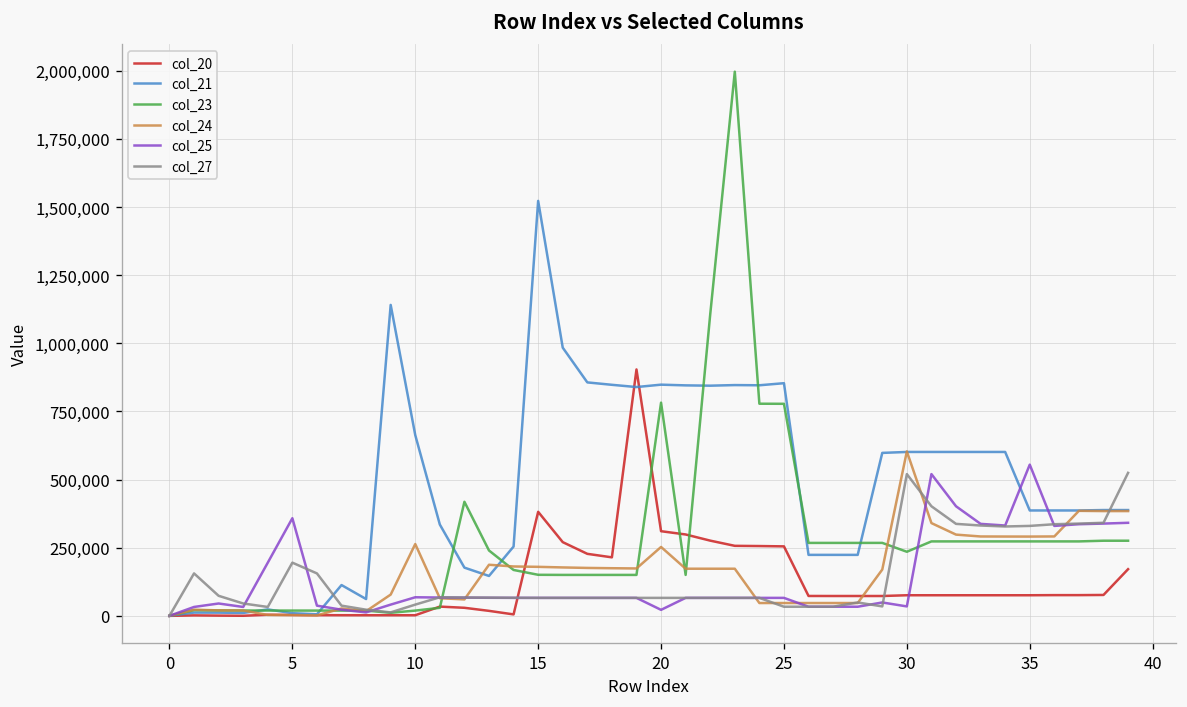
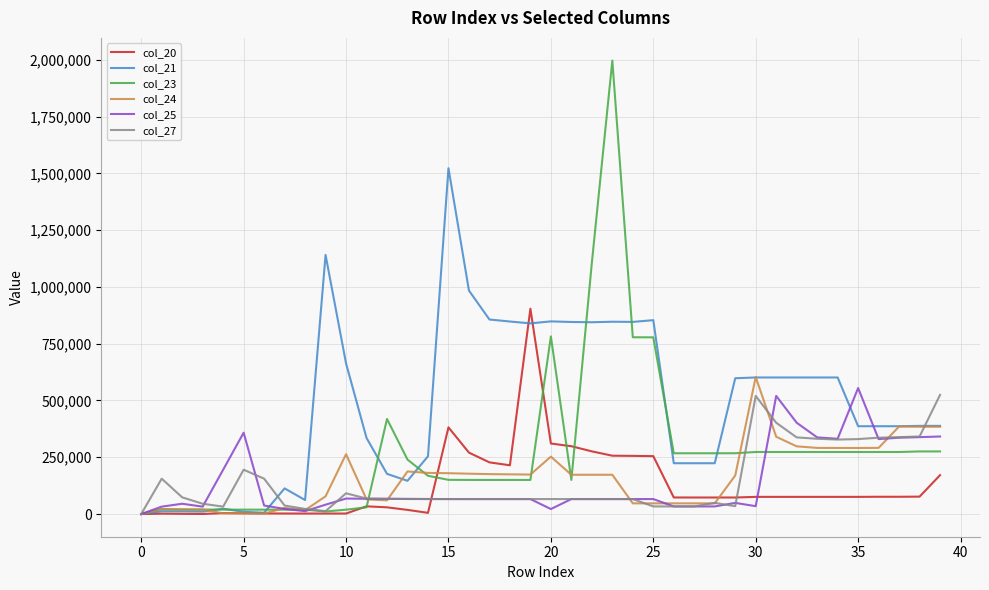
col_27, 10: 40,000 -> 90,000
col_23, 30: 240,000 -> 270,000
